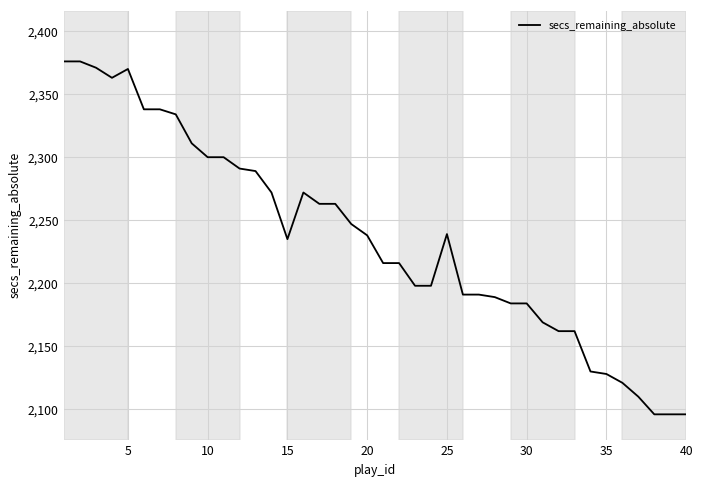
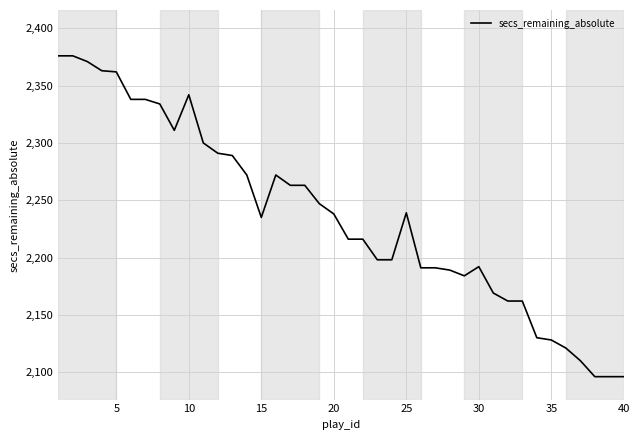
5: 2,370 -> 2,362
10: 2,300 -> 2,342
30: 2,184 -> 2,192
